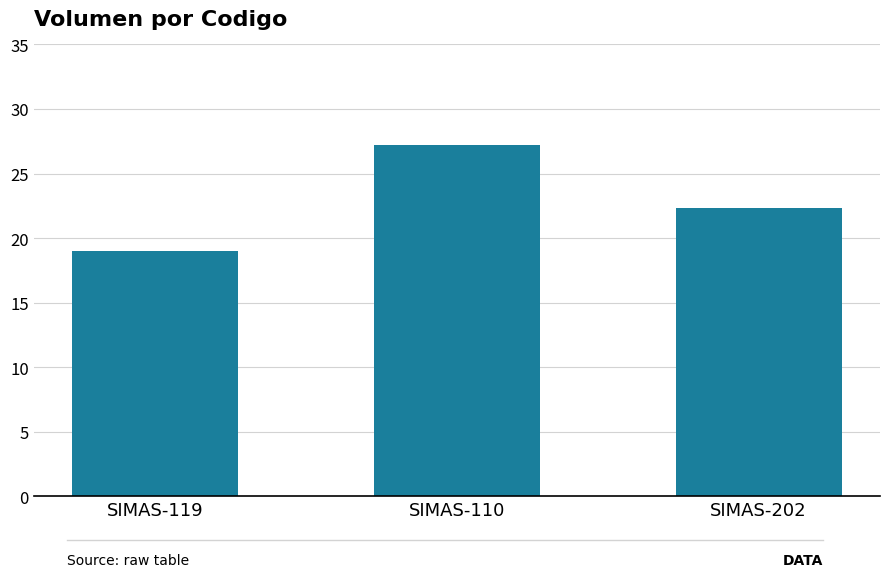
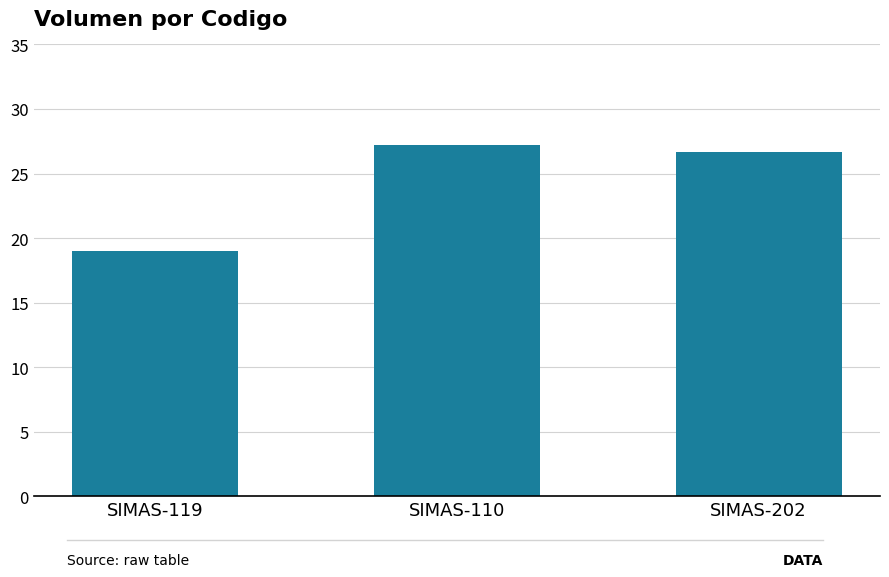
SIMAS-202: 22.3 -> 26.7
